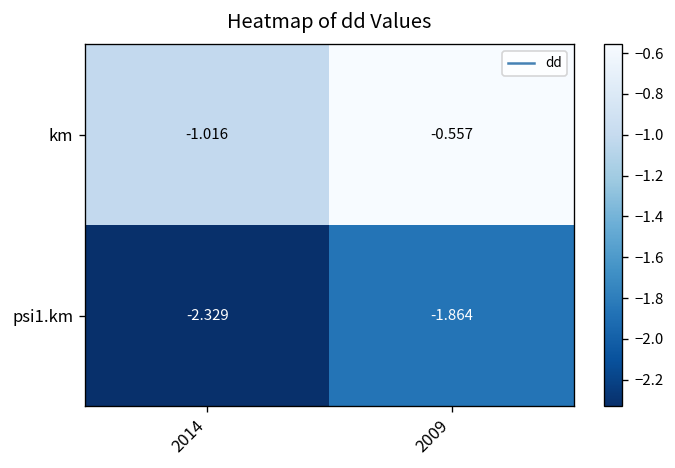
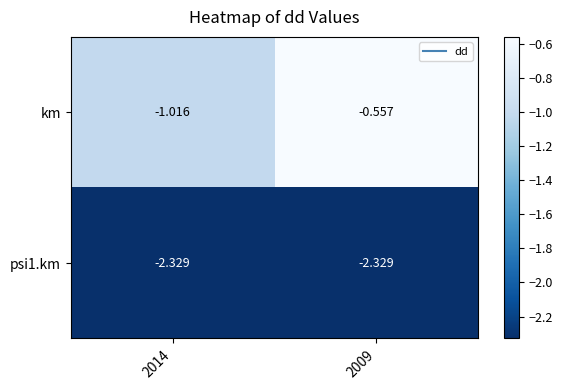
psi1.km, 2009: -1.864 -> -2.329
